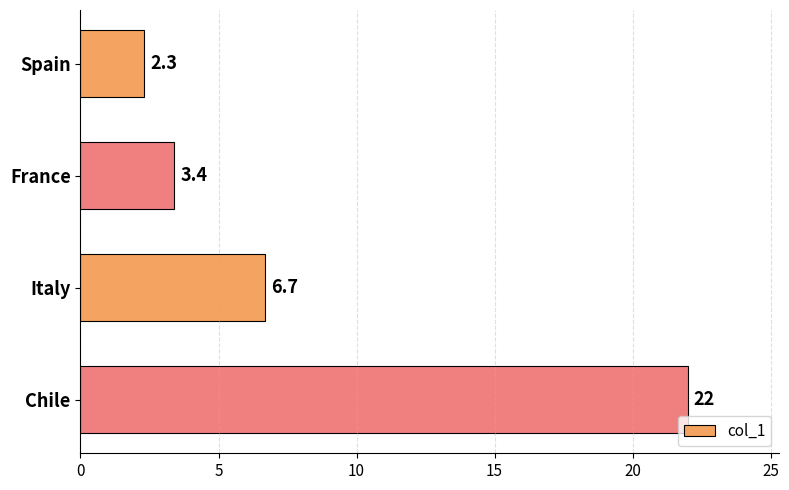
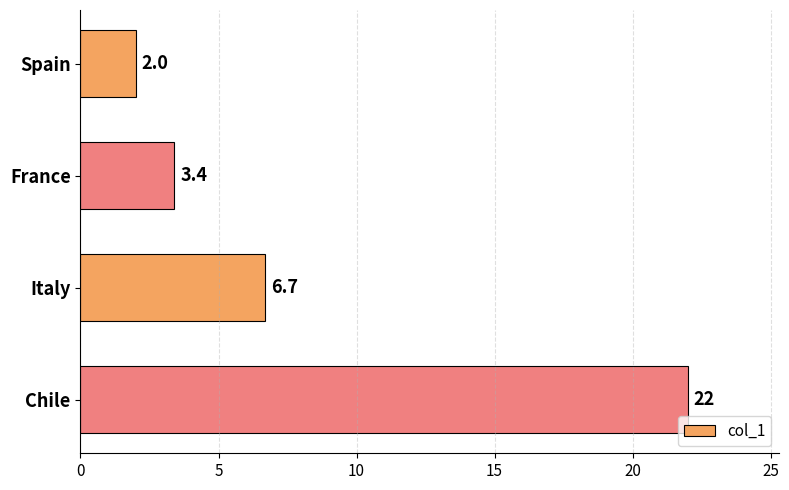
Spain: 2.3 -> 2.0
